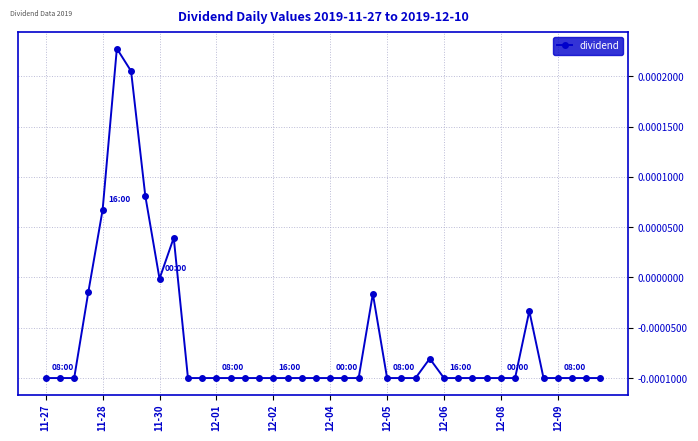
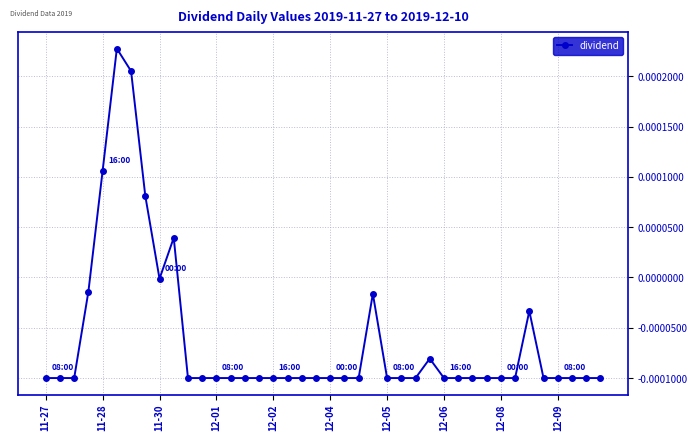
11-28: 0.000067 -> 0.000106
